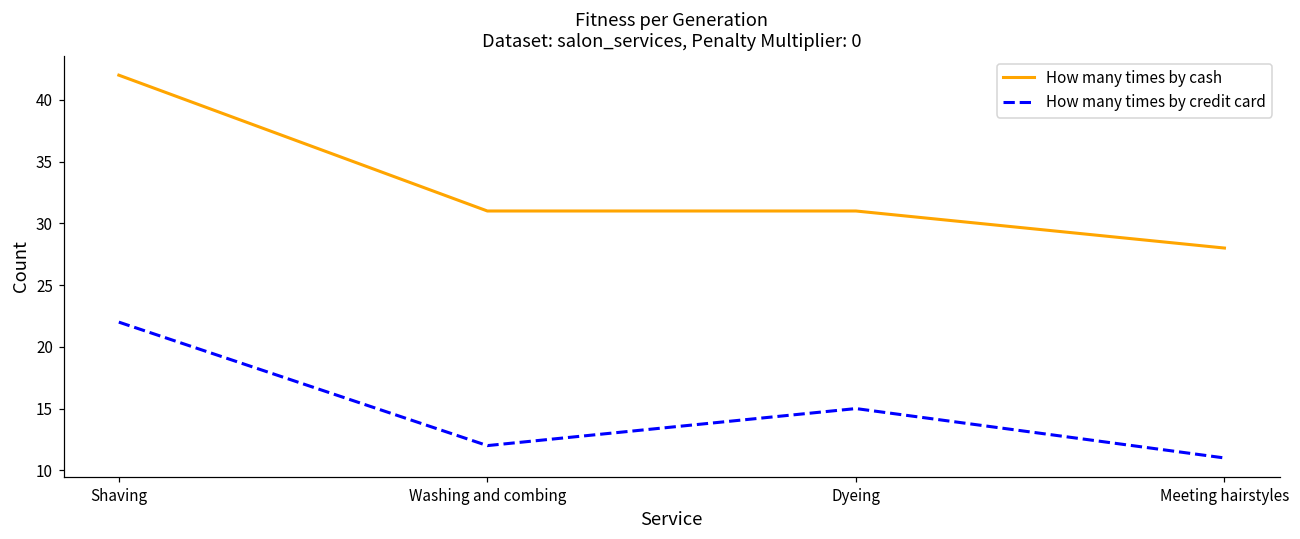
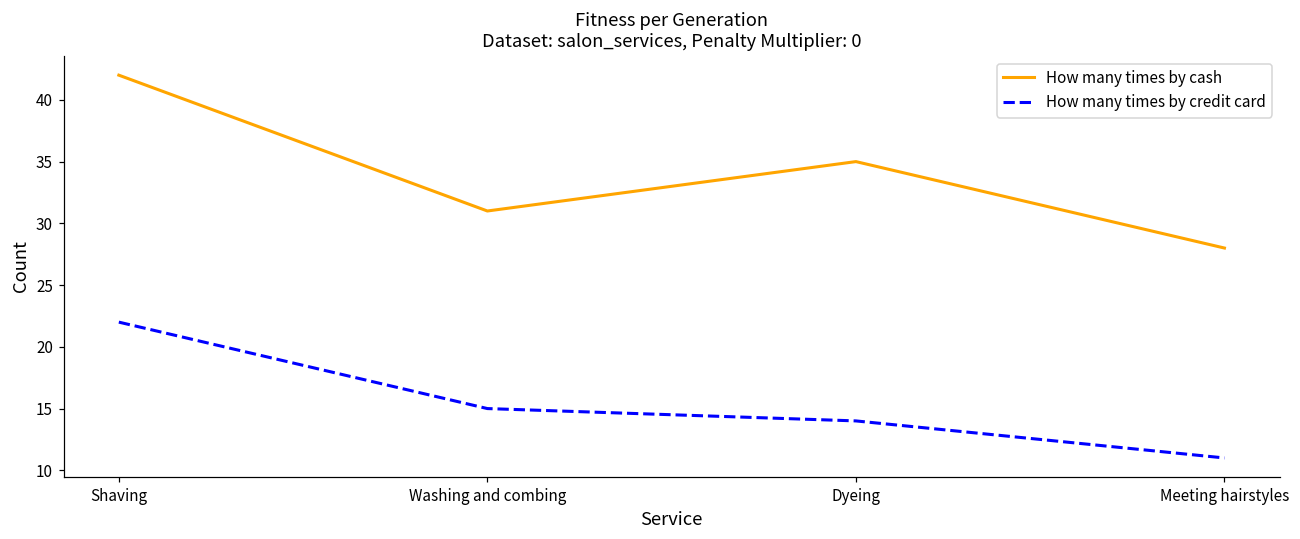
How many times by credit card, Washing and combing: 12 -> 15
How many times by cash, Dyeing: 31 -> 35
How many times by credit card, Dyeing: 15 -> 14
